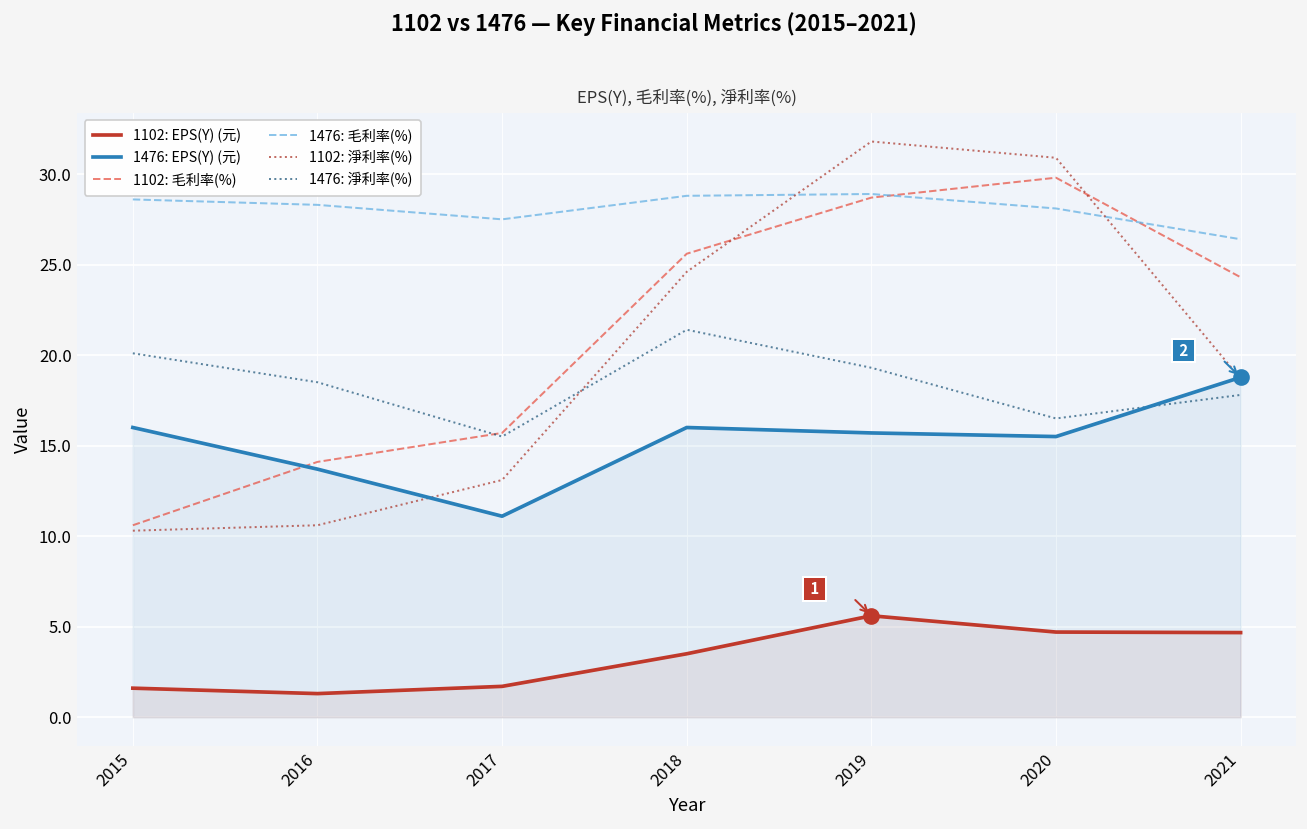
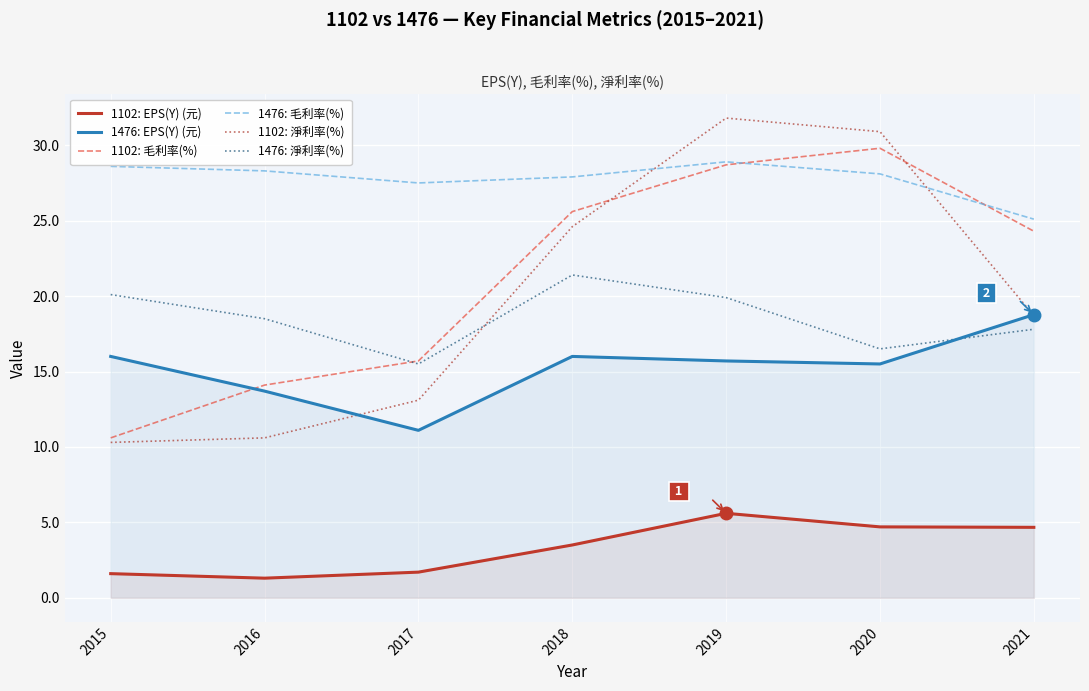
1476: 毛利率(%), 2018: 28.8 -> 27.9
1476: 淨利率(%), 2019: 19.3 -> 19.9
1476: 毛利率(%), 2021: 26.4 -> 25.1
